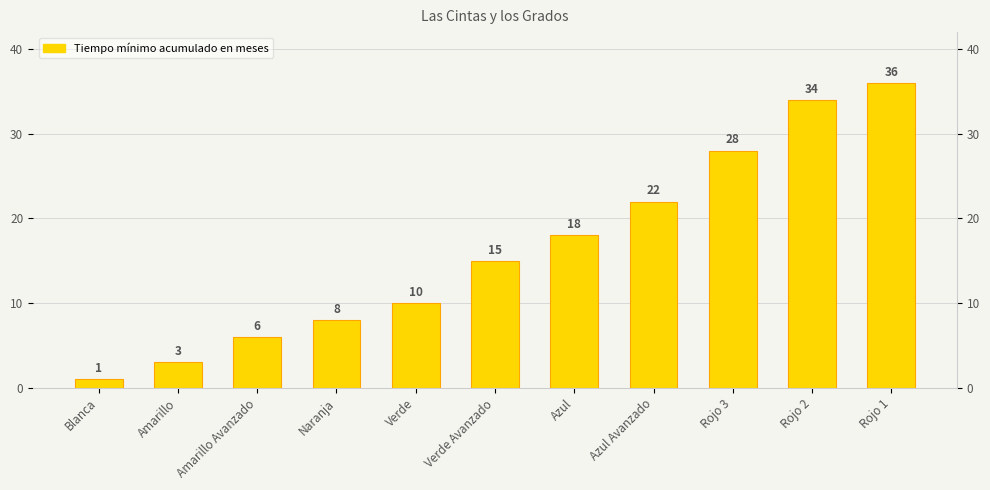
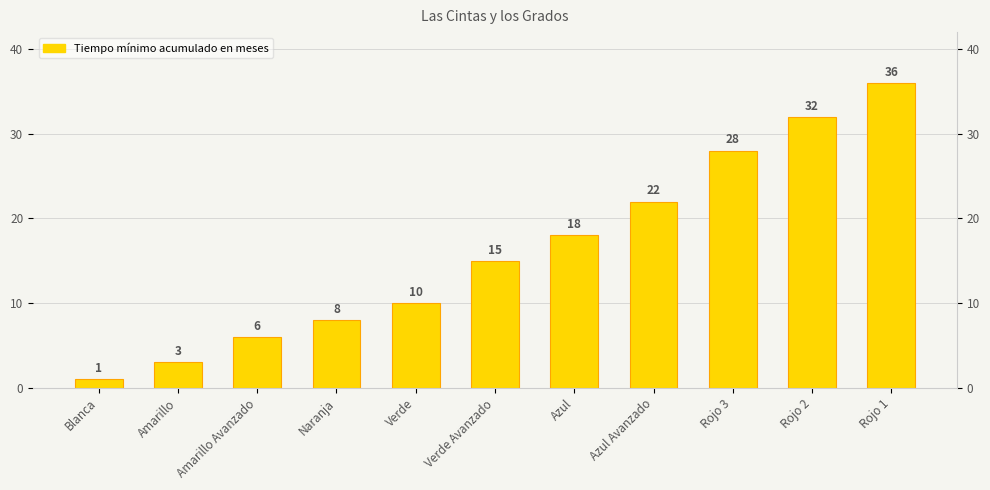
Rojo 2: 34 -> 32
